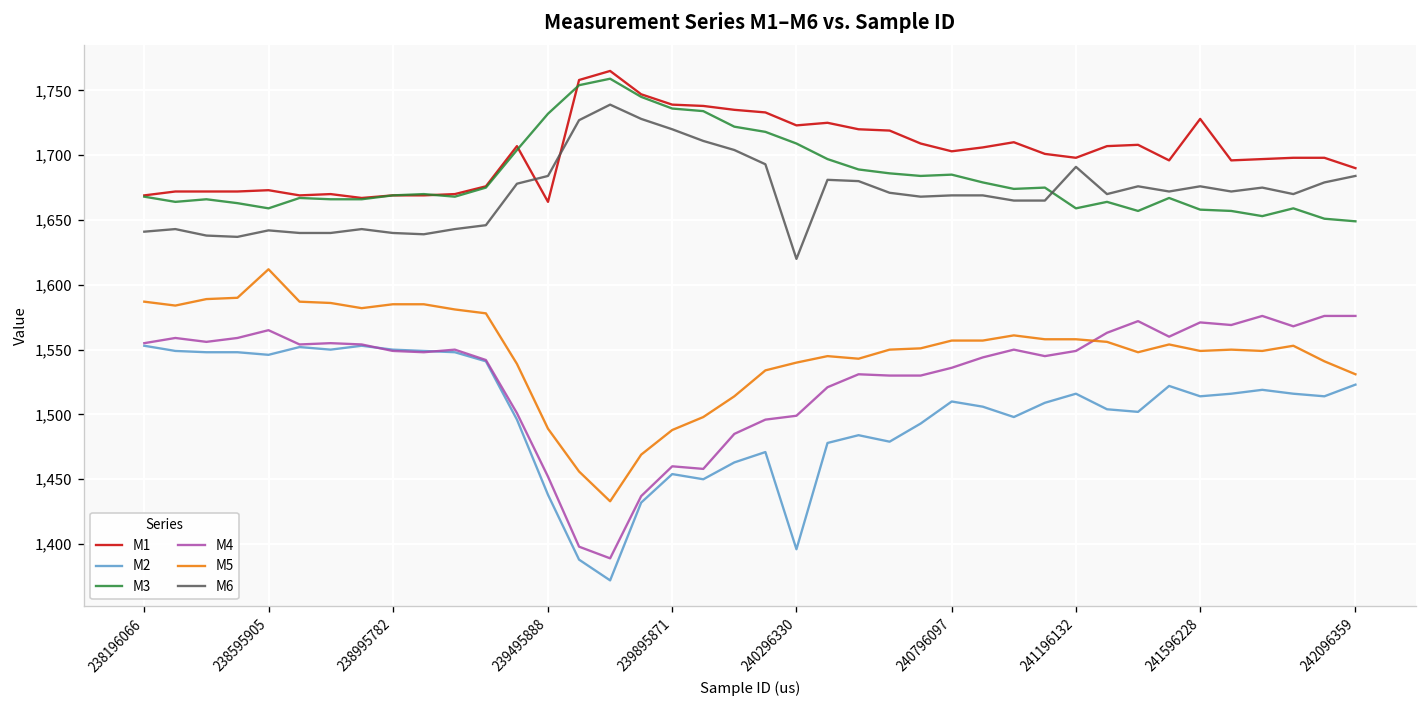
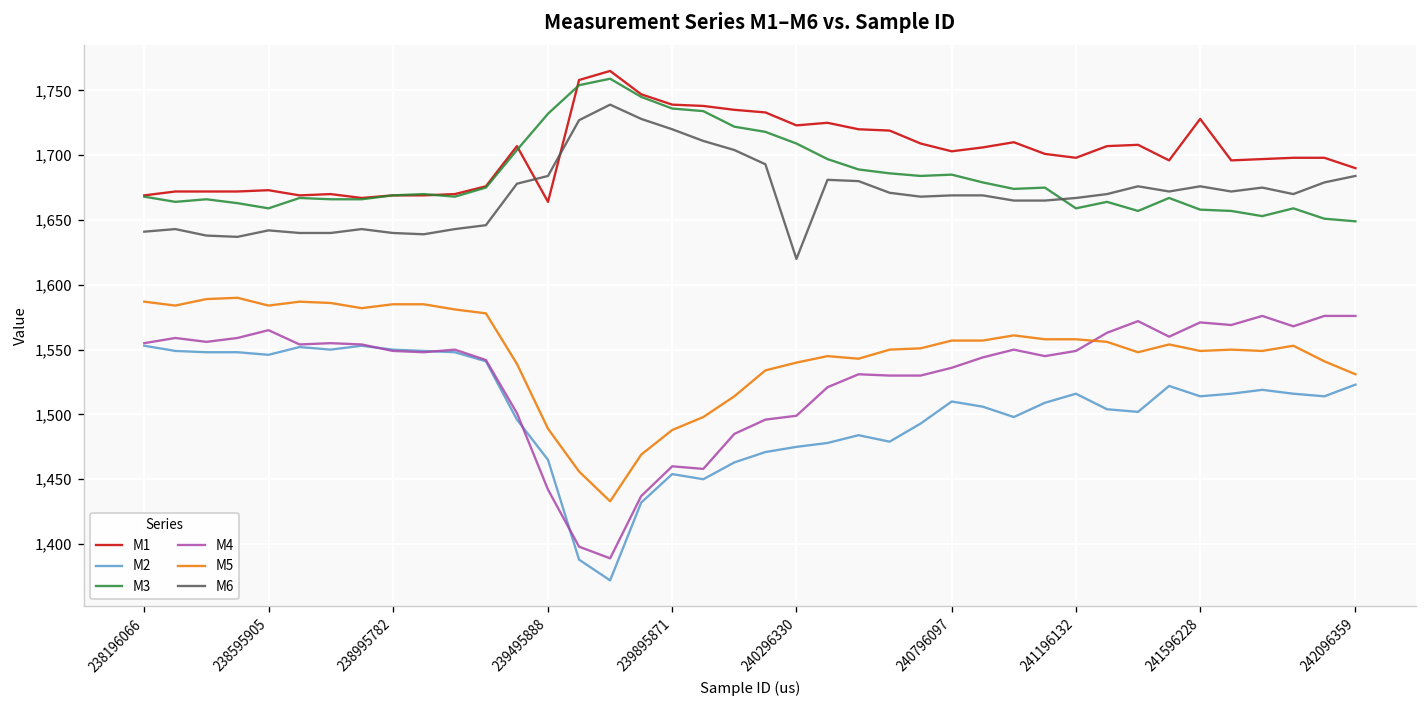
M5, 238595905: 1,612 -> 1,584
M2, 239495888: 1,438 -> 1,465
M4, 239495888: 1,452 -> 1,442
M2, 240296330: 1,396 -> 1,475
M6, 241196132: 1,691 -> 1,667
